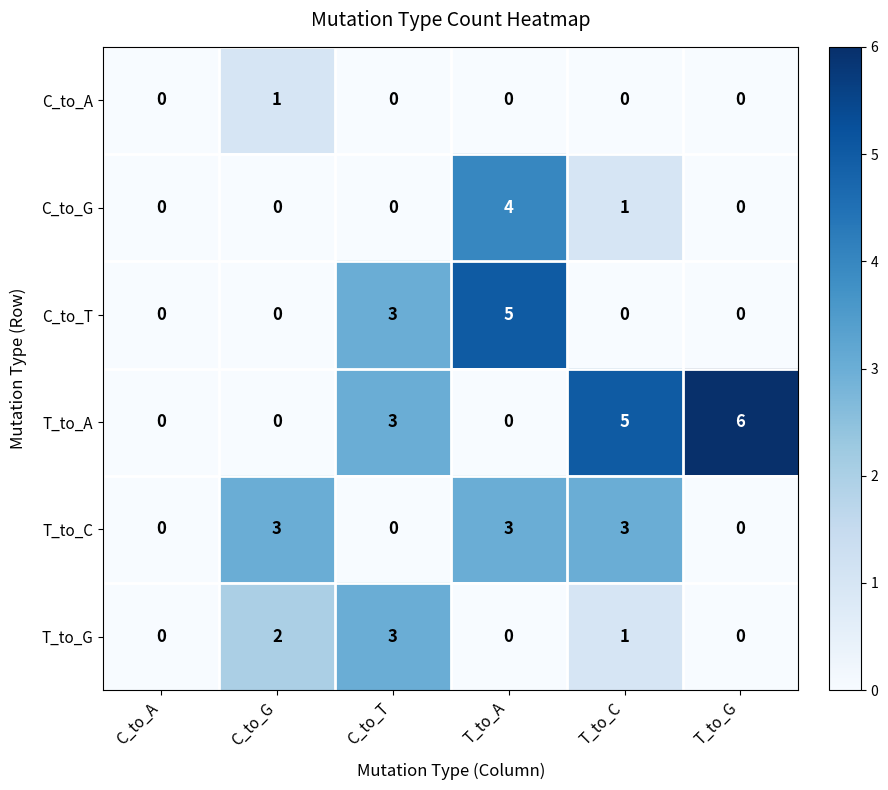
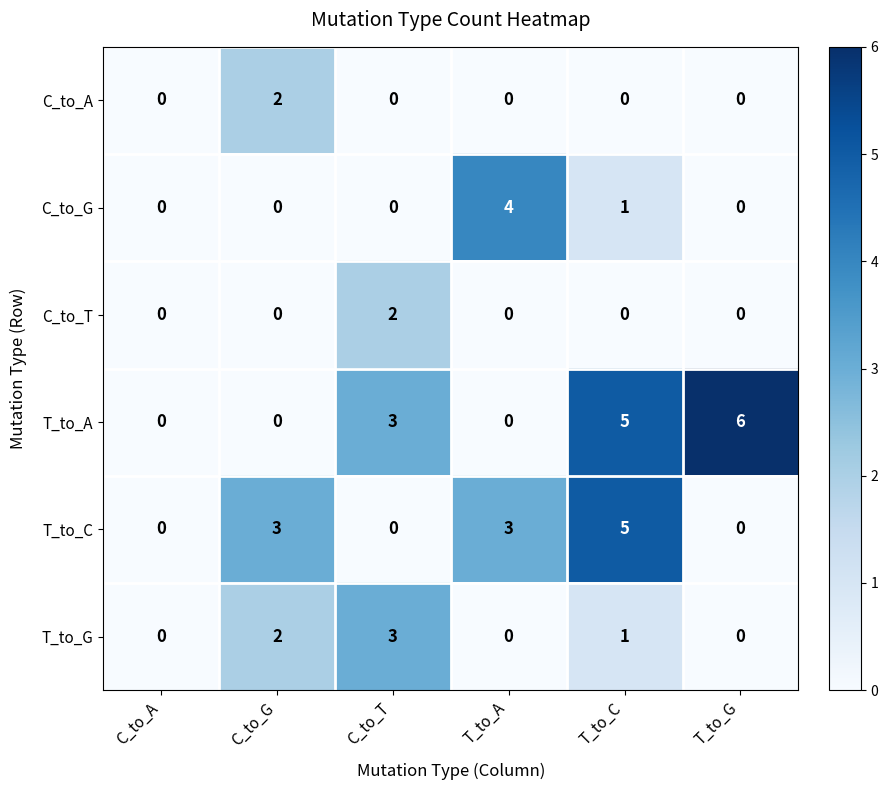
C_to_A, C_to_G: 1 -> 2
C_to_T, C_to_T: 3 -> 2
C_to_T, T_to_A: 5 -> 0
T_to_C, T_to_C: 3 -> 5
